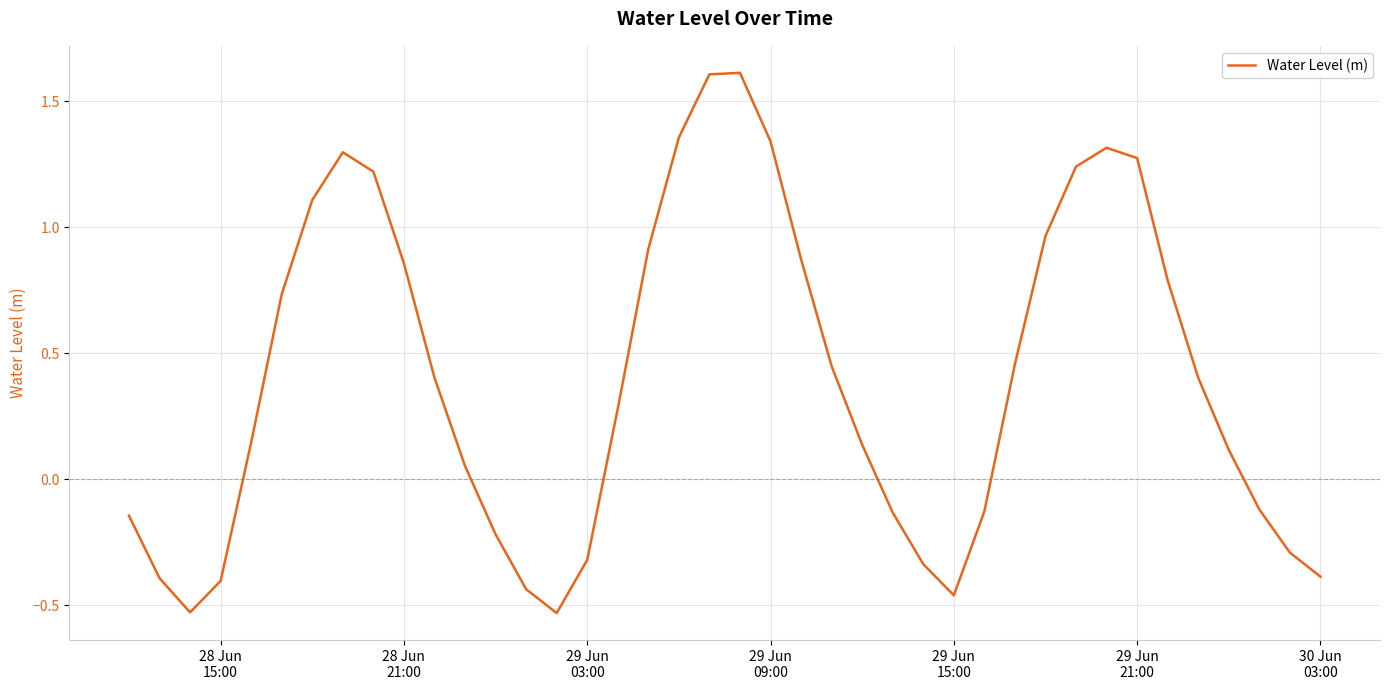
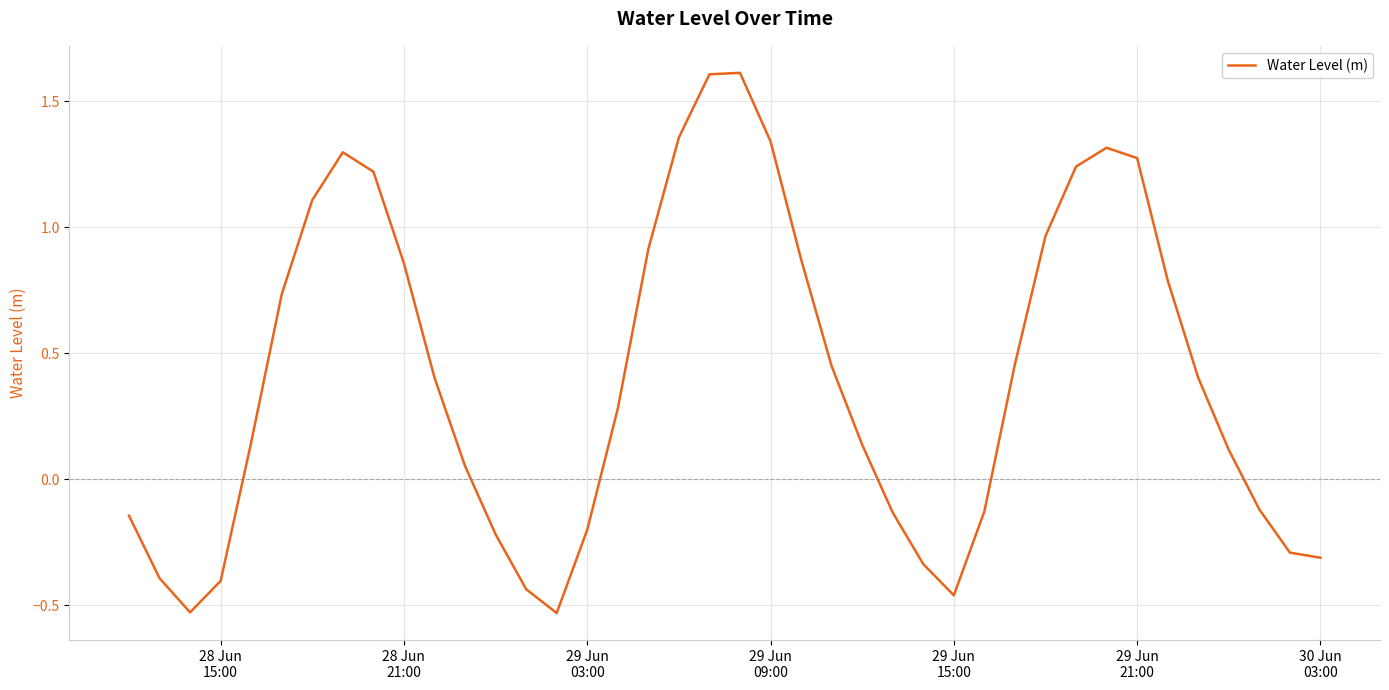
29 Jun 03:00: -0.32 -> -0.20
30 Jun 03:00: -0.39 -> -0.31
